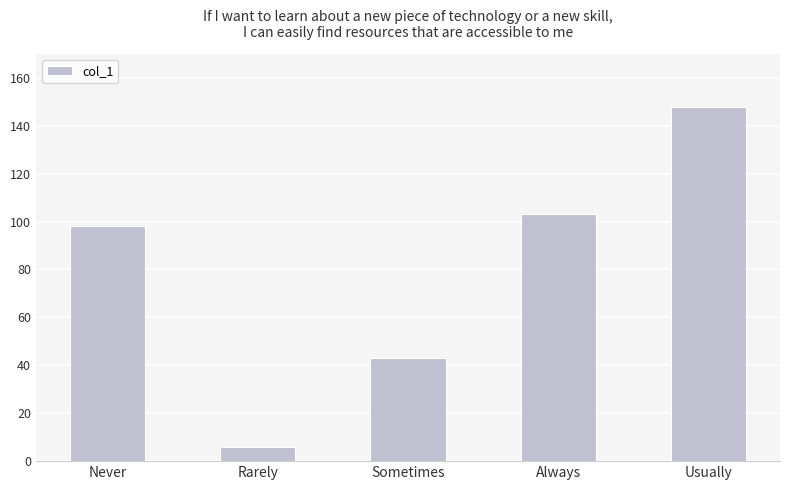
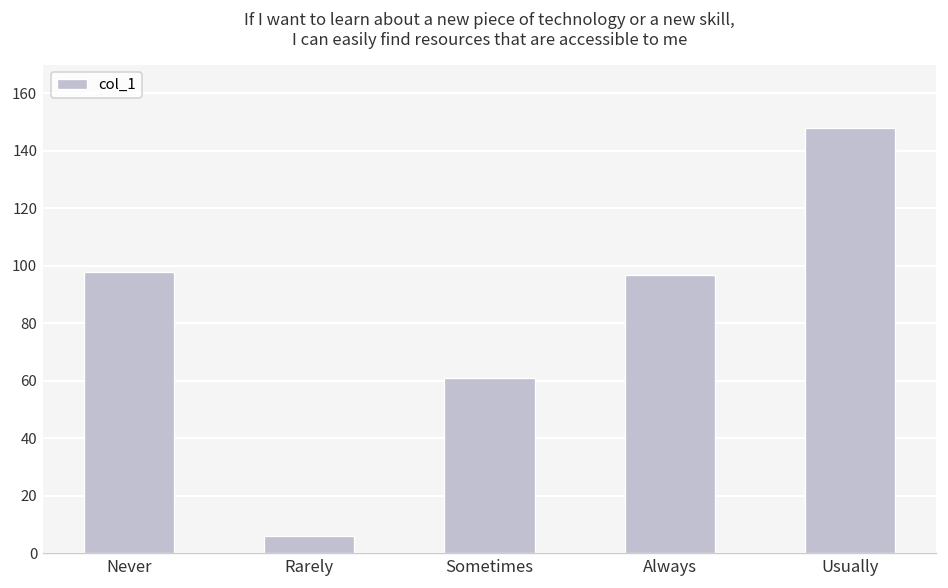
Sometimes: 43 -> 61
Always: 103 -> 97
